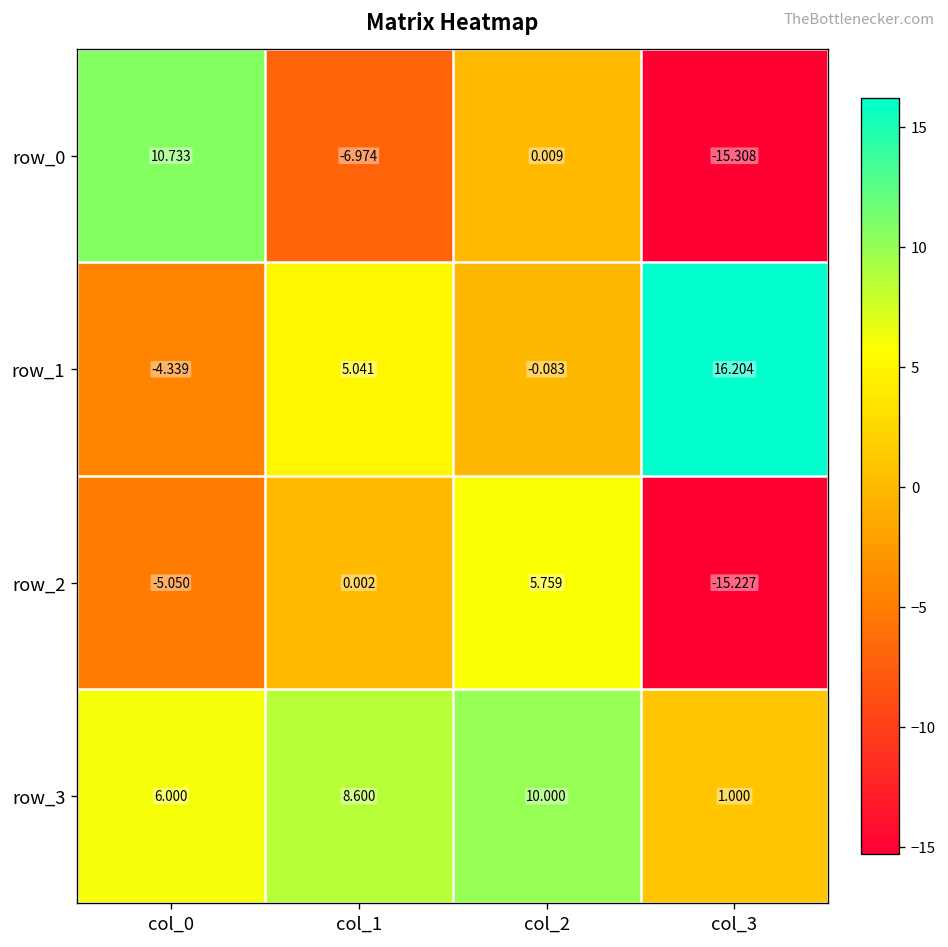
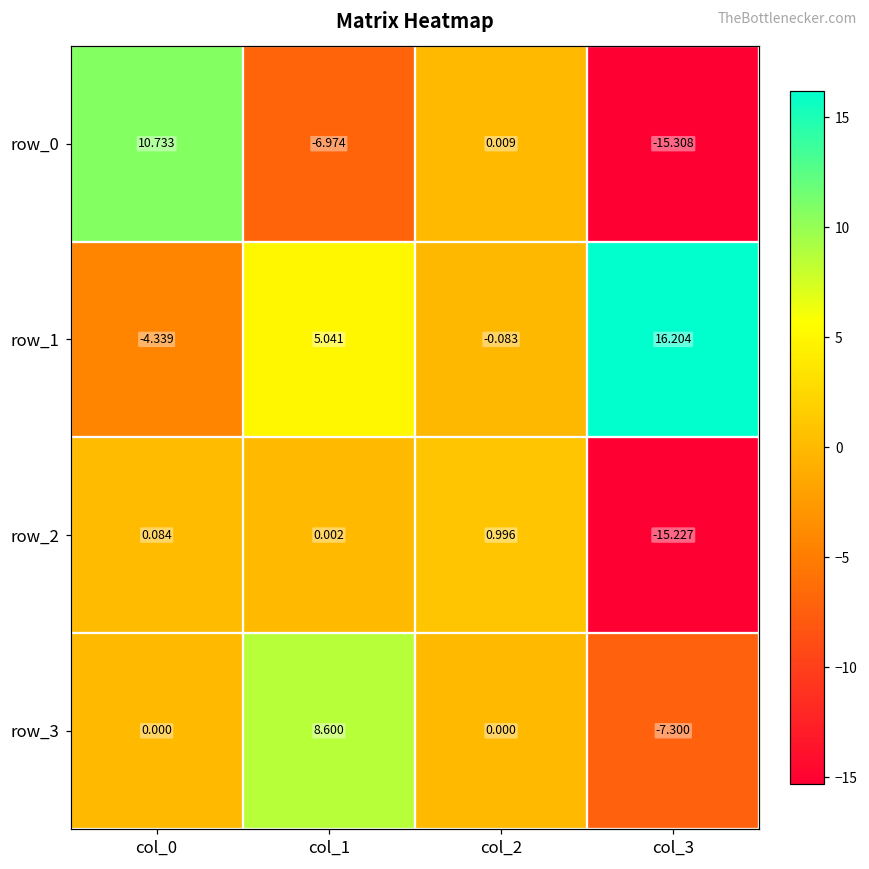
row_2, col_0: -5.050 -> 0.084
row_2, col_2: 5.759 -> 0.996
row_3, col_0: 6.000 -> 0.000
row_3, col_2: 10.000 -> 0.000
row_3, col_3: 1.000 -> -7.300
